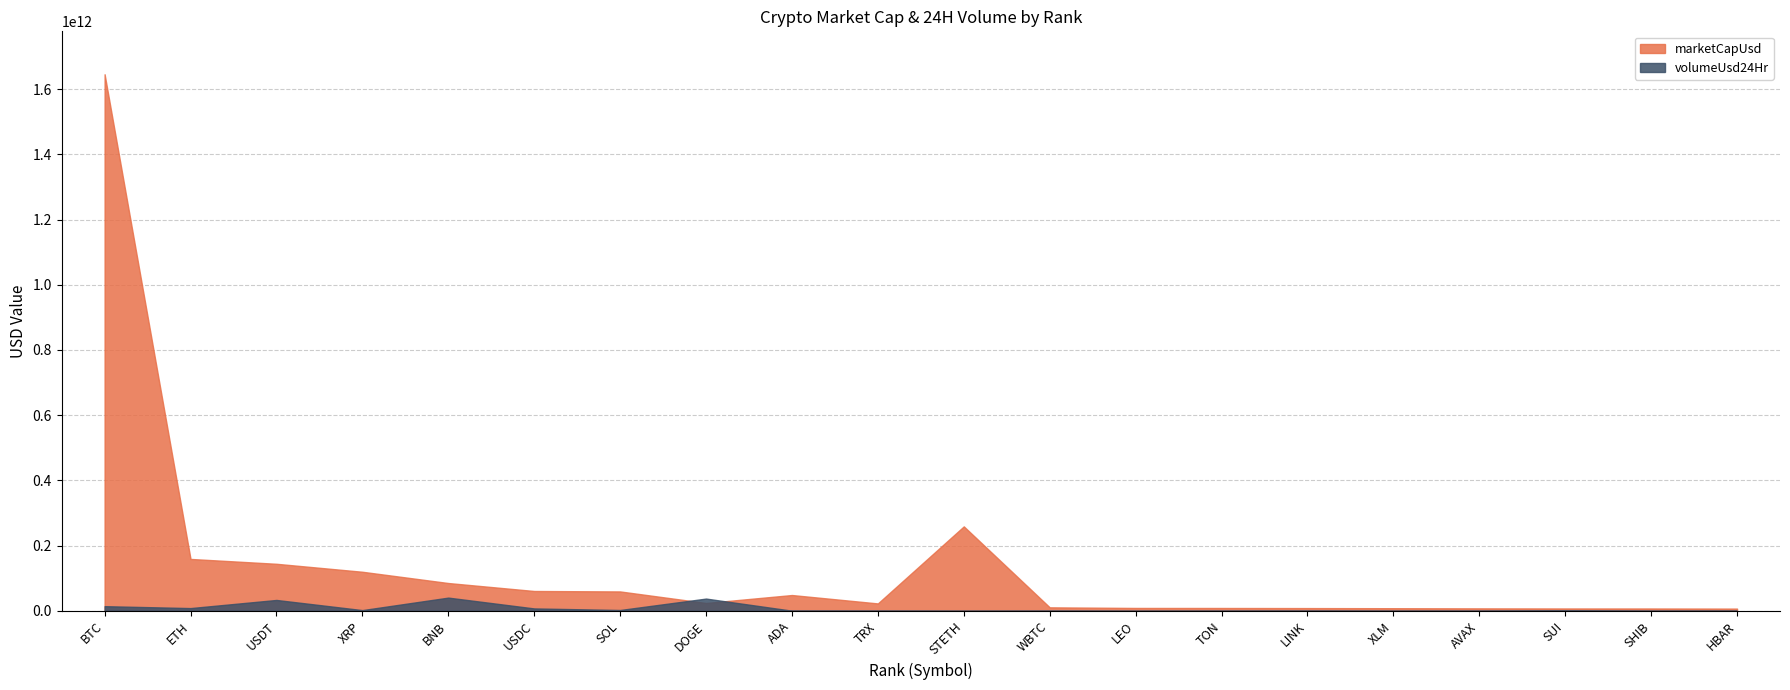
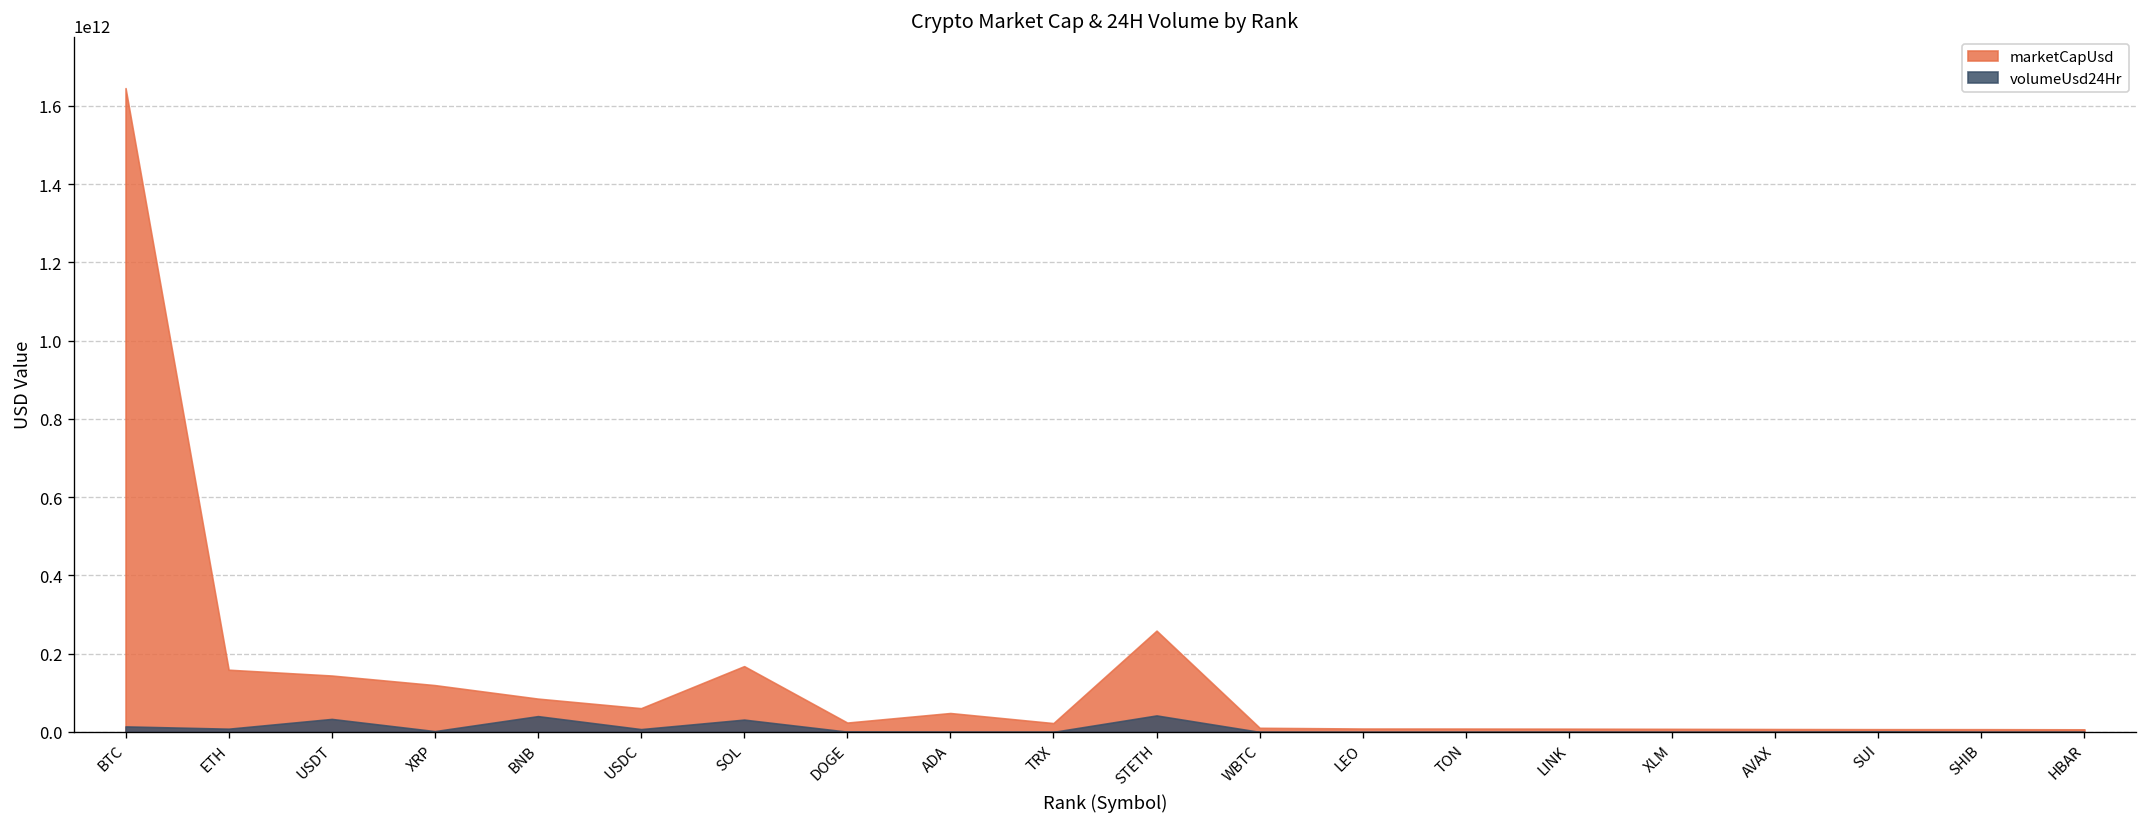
marketCapUsd, SOL: 60000000000 -> 170000000000
volumeUsd24Hr, SOL: 0 -> 30000000000
volumeUsd24Hr, DOGE: 40000000000 -> 0
volumeUsd24Hr, STETH: 0 -> 40000000000
